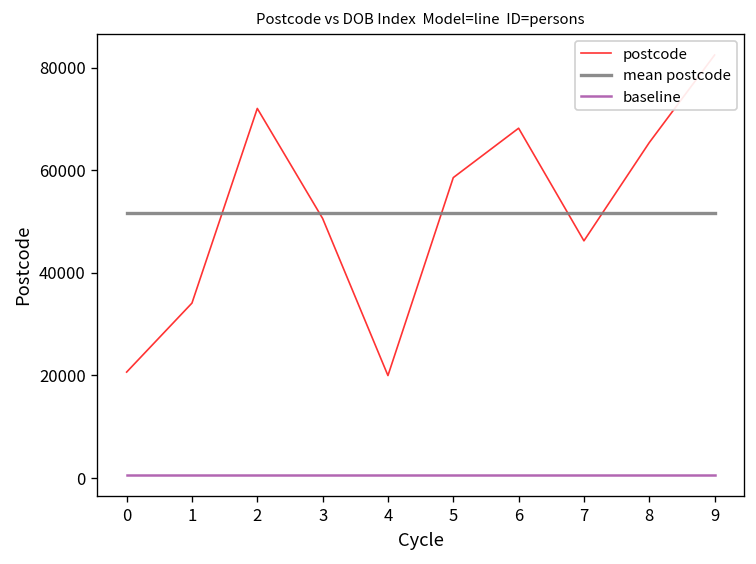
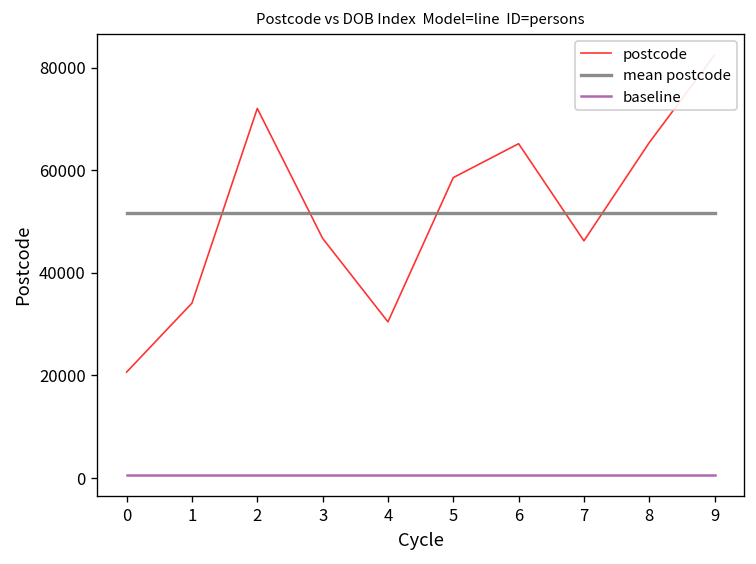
postcode, 3: 51000 -> 47000
postcode, 4: 20000 -> 30000
postcode, 6: 68000 -> 65000
